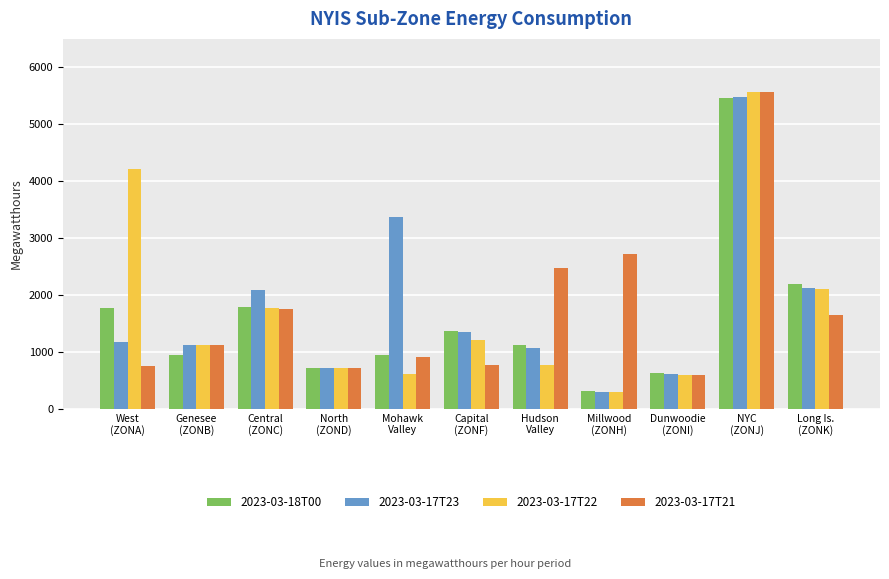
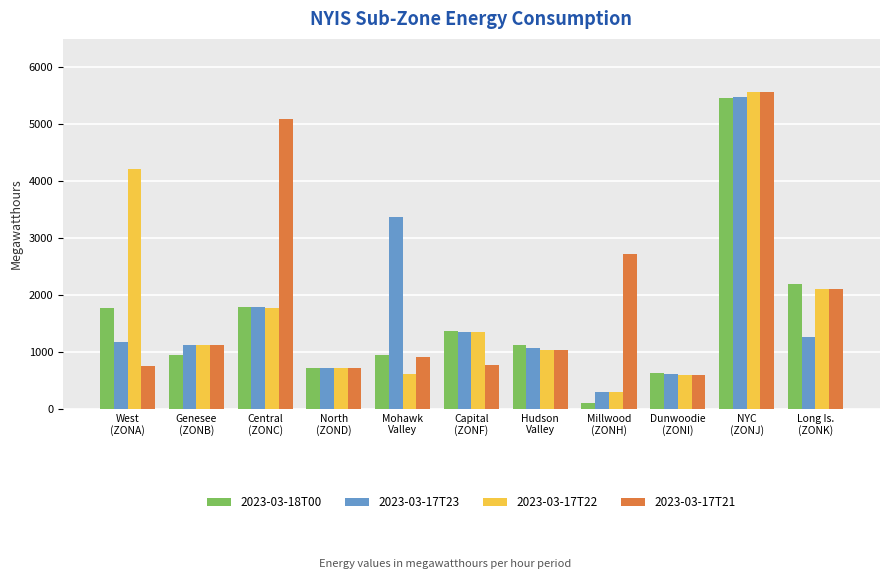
2023-03-17T23, Central (ZONC): 2100 -> 1800
2023-03-17T21, Central (ZONC): 1700 -> 5100
2023-03-17T22, Capital (ZONF): 1200 -> 1400
2023-03-17T22, Hudson Valley: 800 -> 1000
2023-03-17T21, Hudson Valley: 2500 -> 1000
2023-03-18T00, Millwood (ZONH): 300 -> 100
2023-03-17T23, Long Is. (ZONK): 2100 -> 1300
2023-03-17T21, Long Is. (ZONK): 1600 -> 2100
